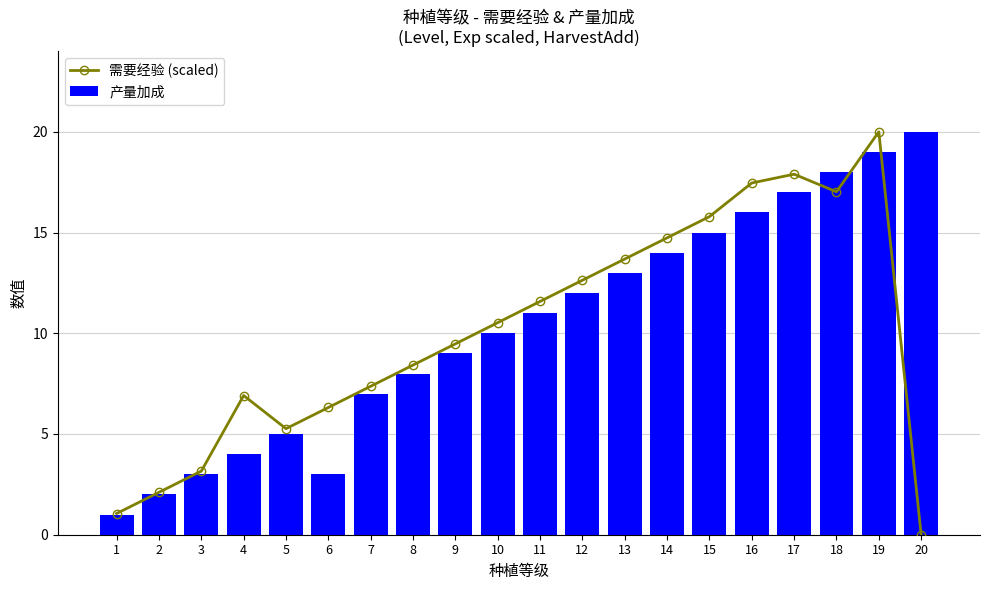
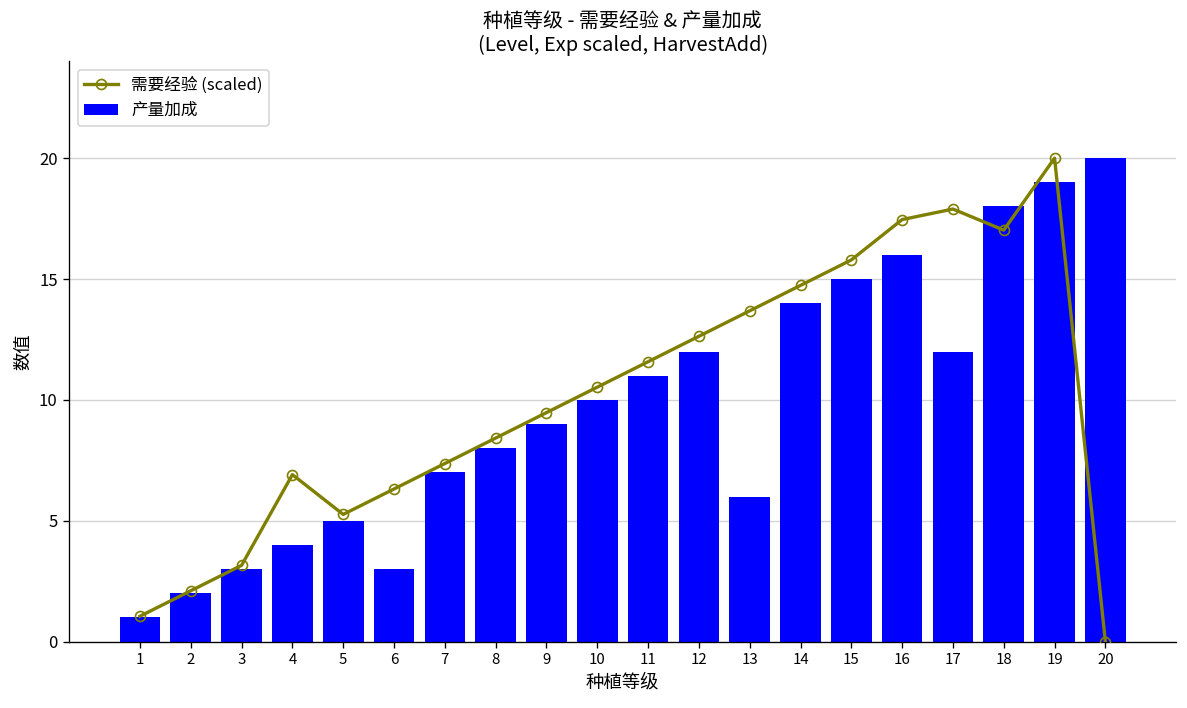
产量加成, 13: 13 -> 6
产量加成, 17: 17 -> 12
